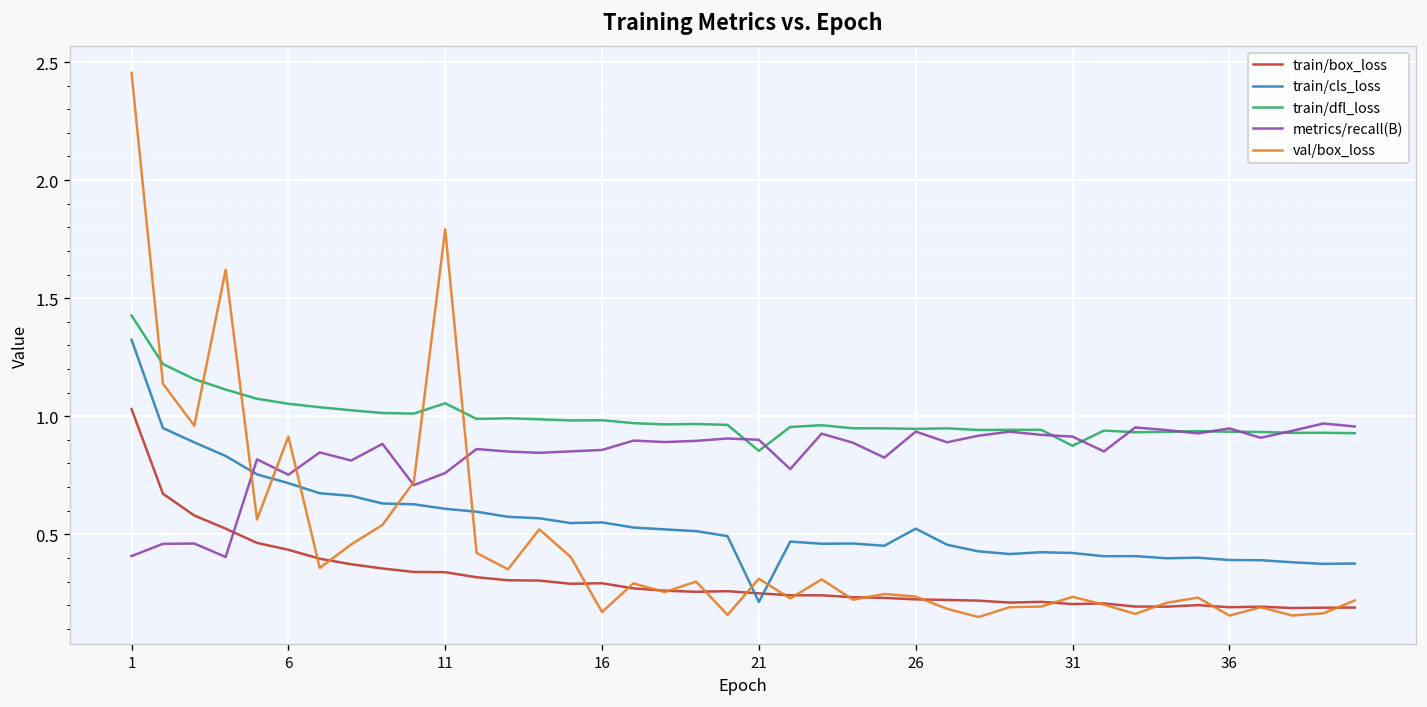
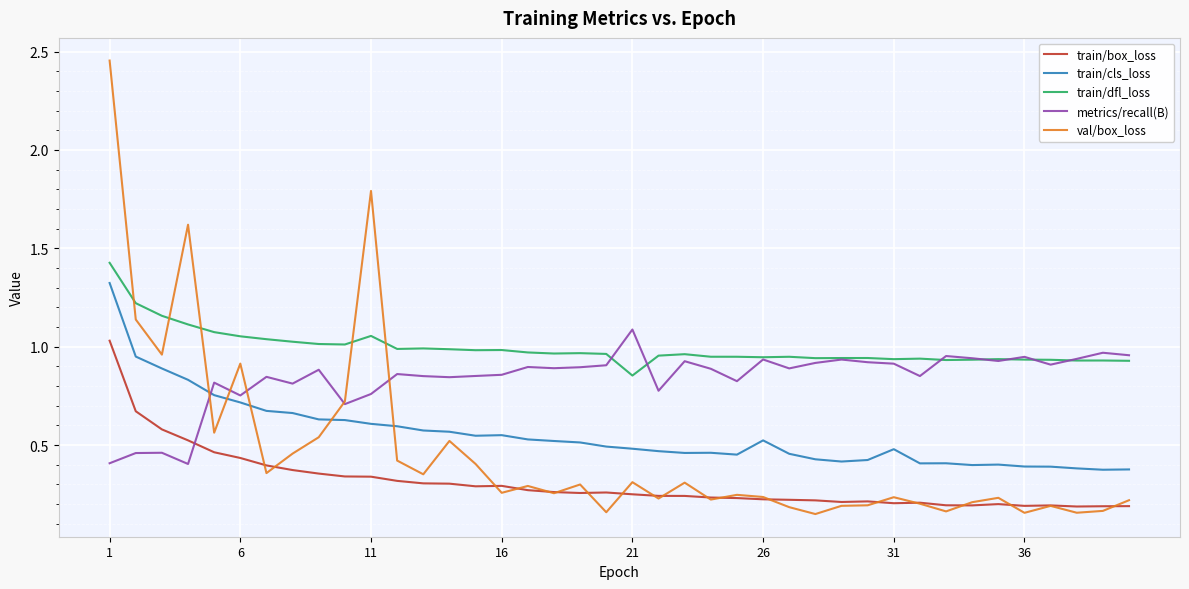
val/box_loss, 16: 0.17 -> 0.26
train/cls_loss, 21: 0.21 -> 0.48
metrics/recall(B), 21: 0.90 -> 1.09
train/cls_loss, 31: 0.42 -> 0.48
train/dfl_loss, 31: 0.87 -> 0.94
